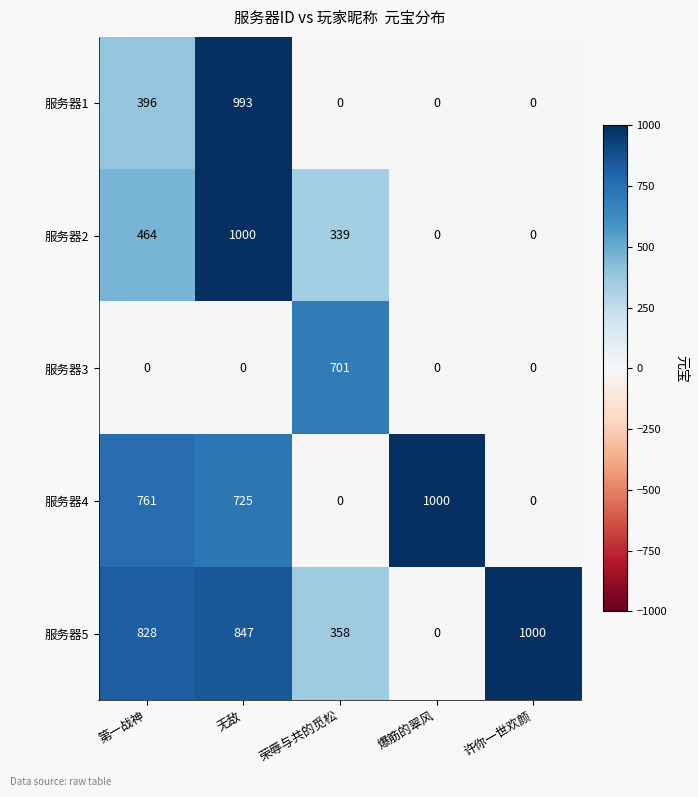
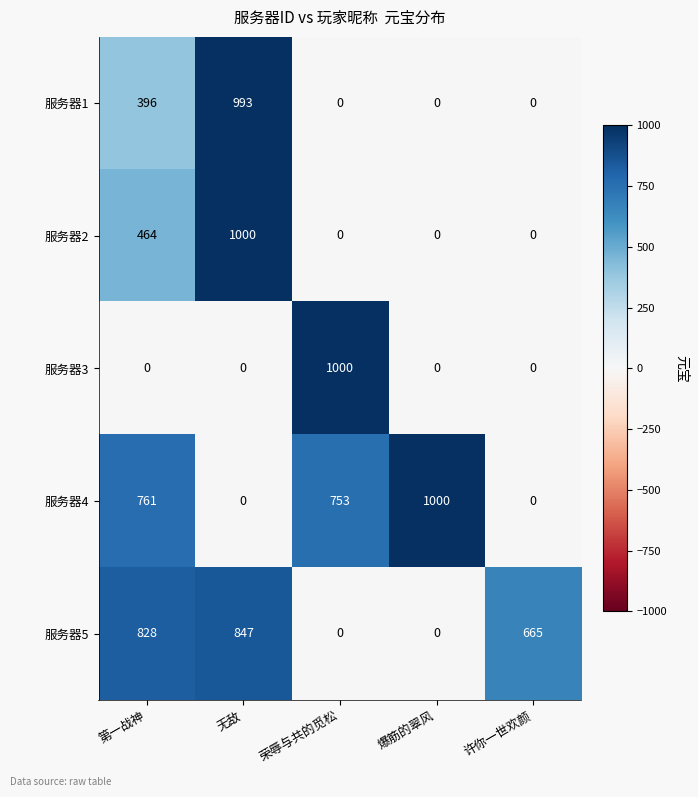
服务器2, 荣辱与共的觅松: 339 -> 0
服务器3, 荣辱与共的觅松: 701 -> 1000
服务器4, 无敌: 725 -> 0
服务器4, 荣辱与共的觅松: 0 -> 753
服务器5, 荣辱与共的觅松: 358 -> 0
服务器5, 许你一世欢颜: 1000 -> 665
